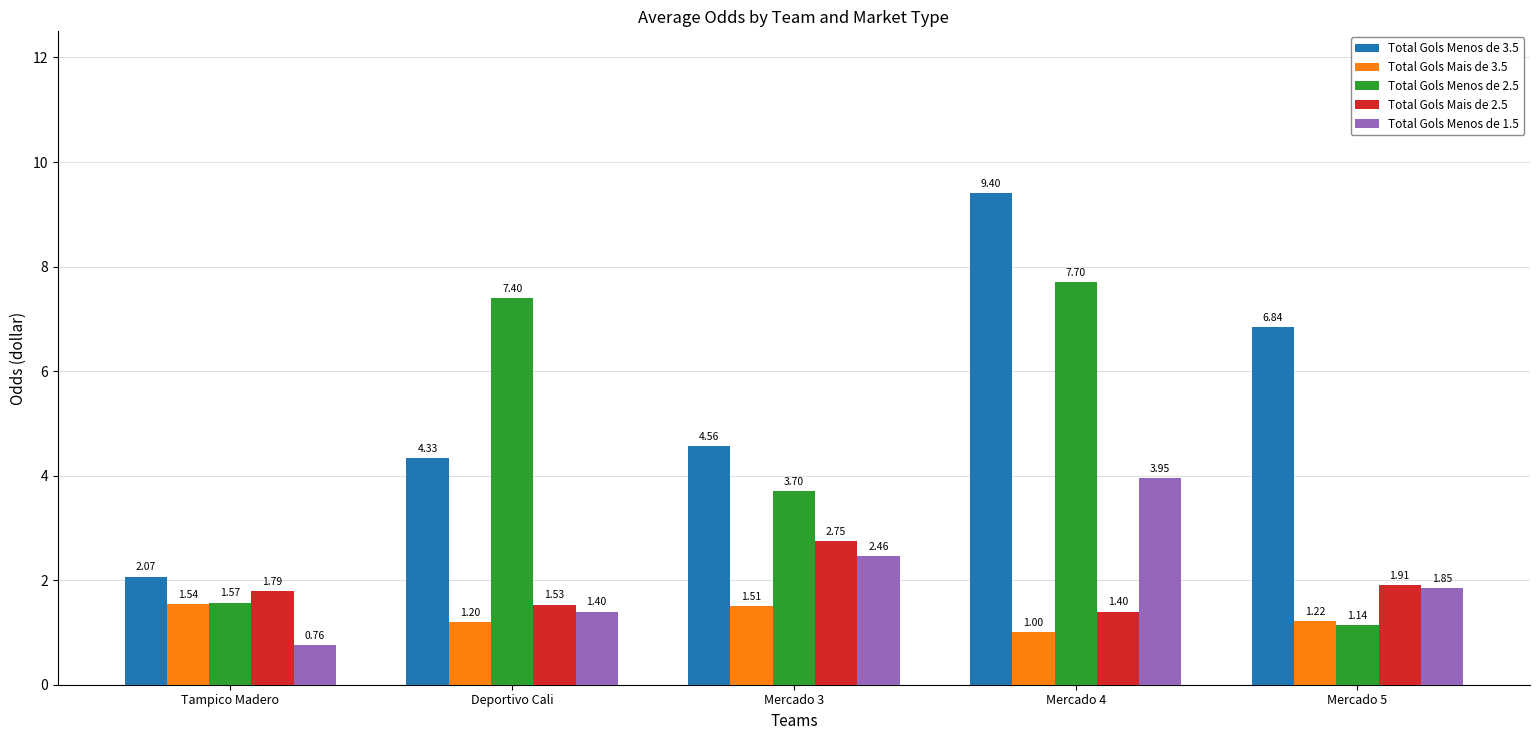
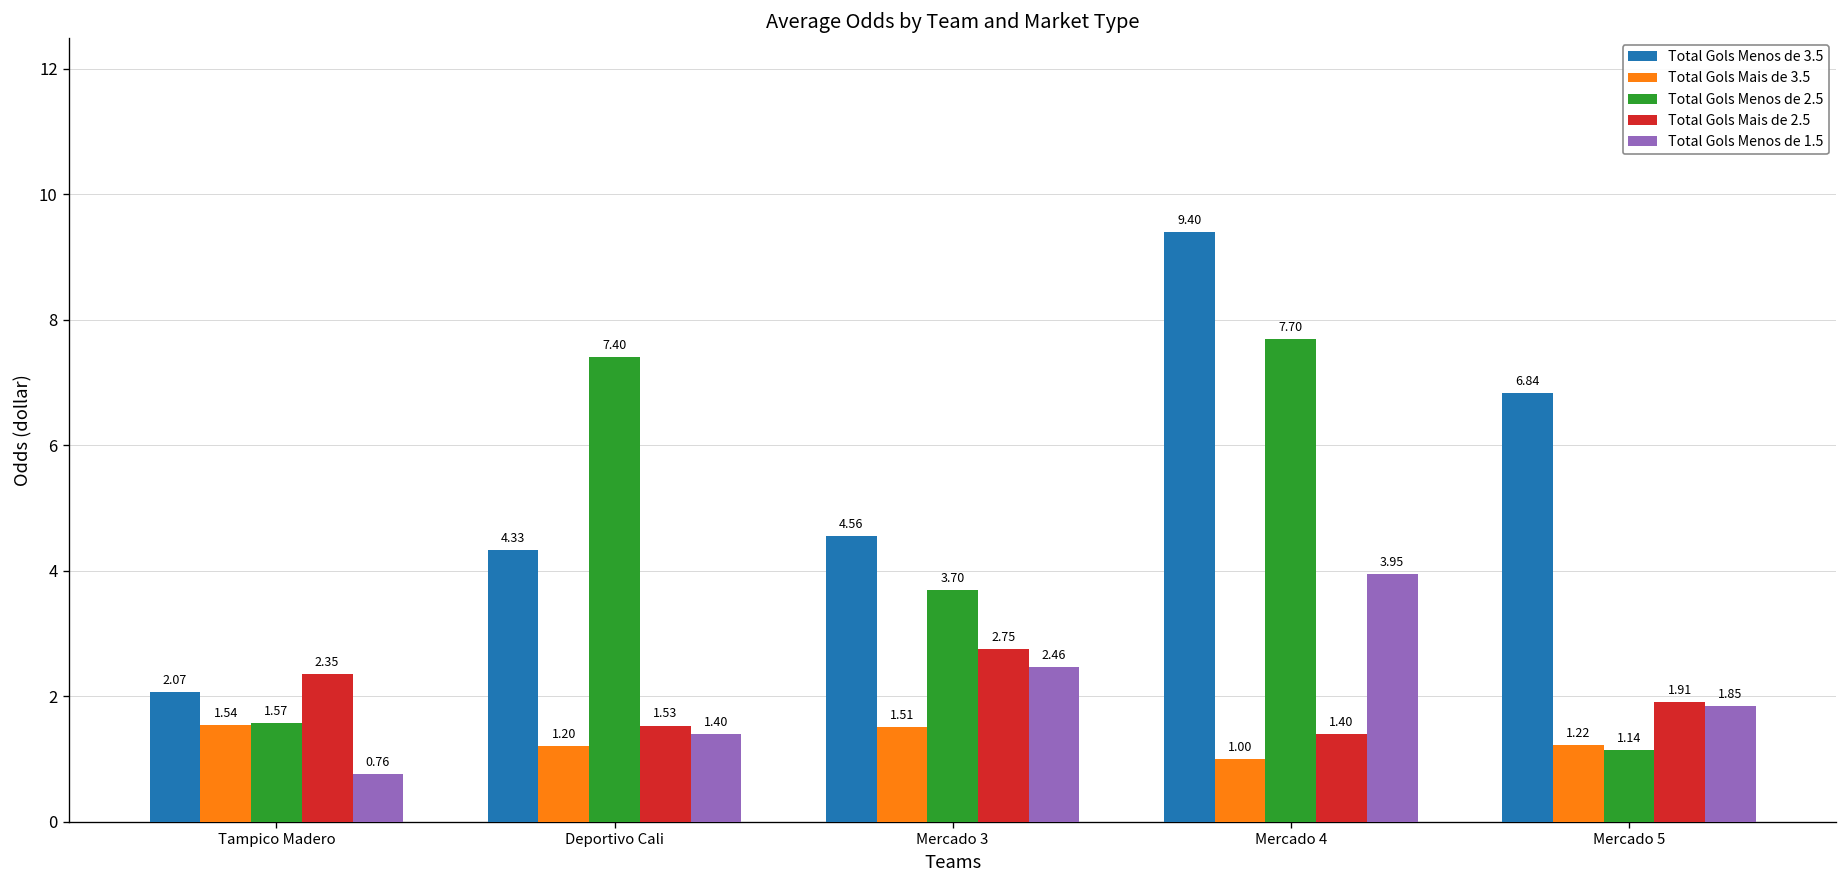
Total Gols Mais de 2.5, Tampico Madero: 1.79 -> 2.35
